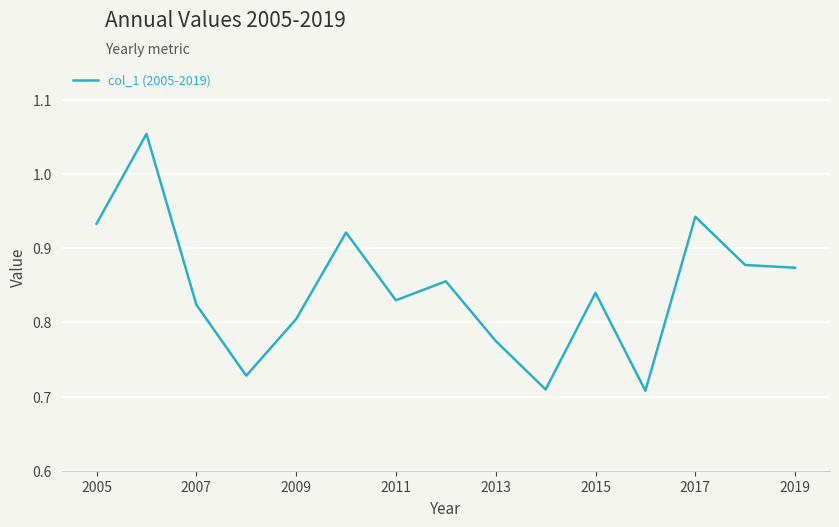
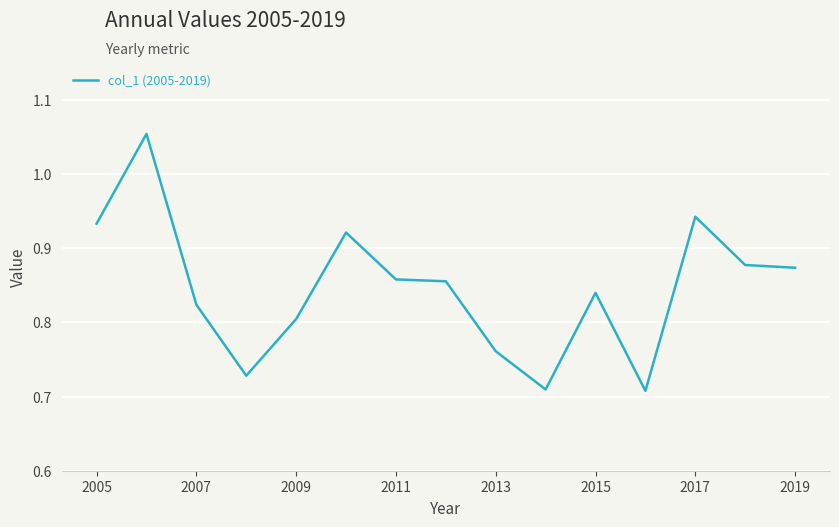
2011: 0.83 -> 0.86
2013: 0.78 -> 0.76
